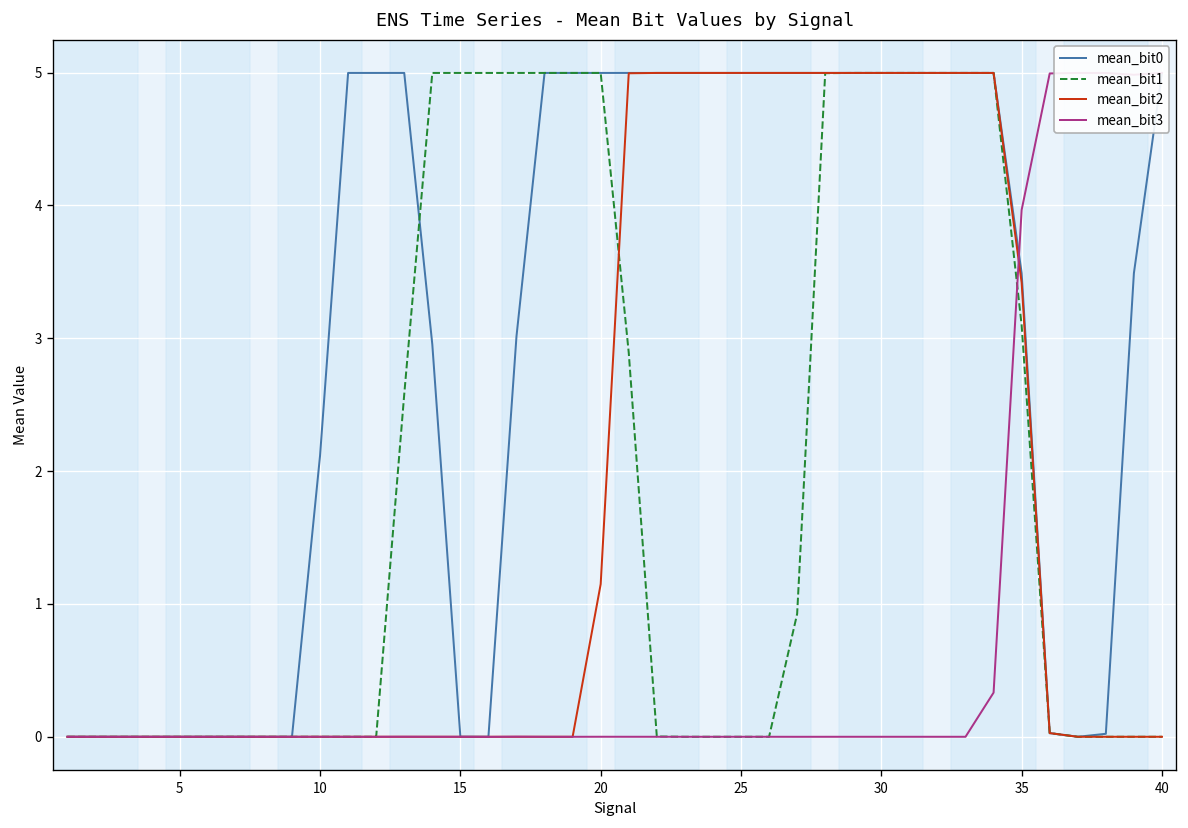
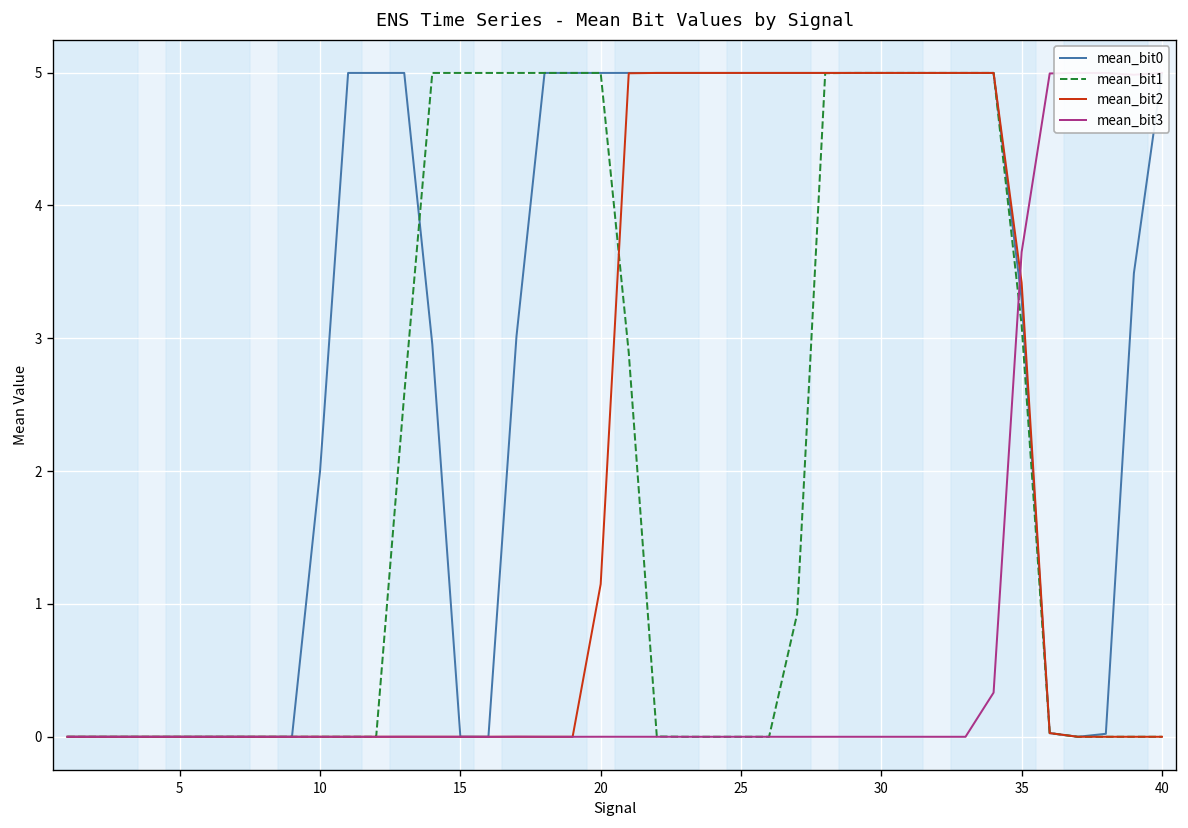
mean_bit0, 10: 2.12 -> 2.00
mean_bit0, 35: 3.49 -> 3.29
mean_bit3, 35: 3.97 -> 3.65
